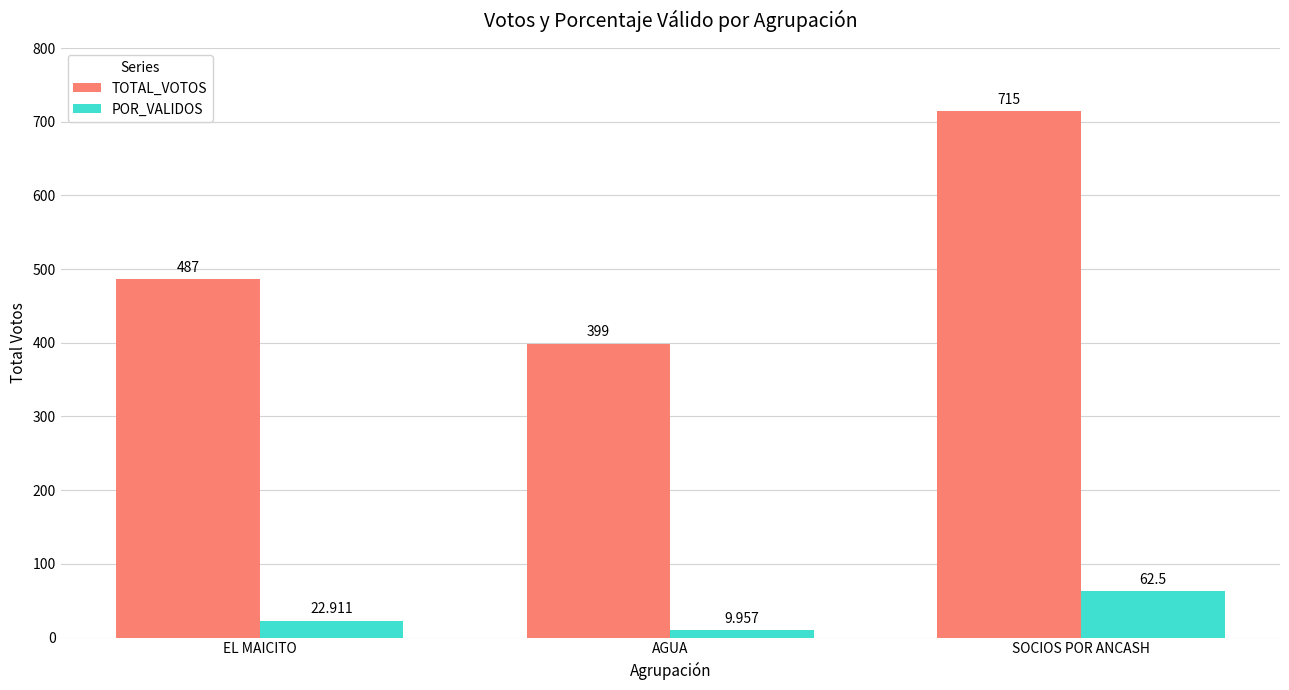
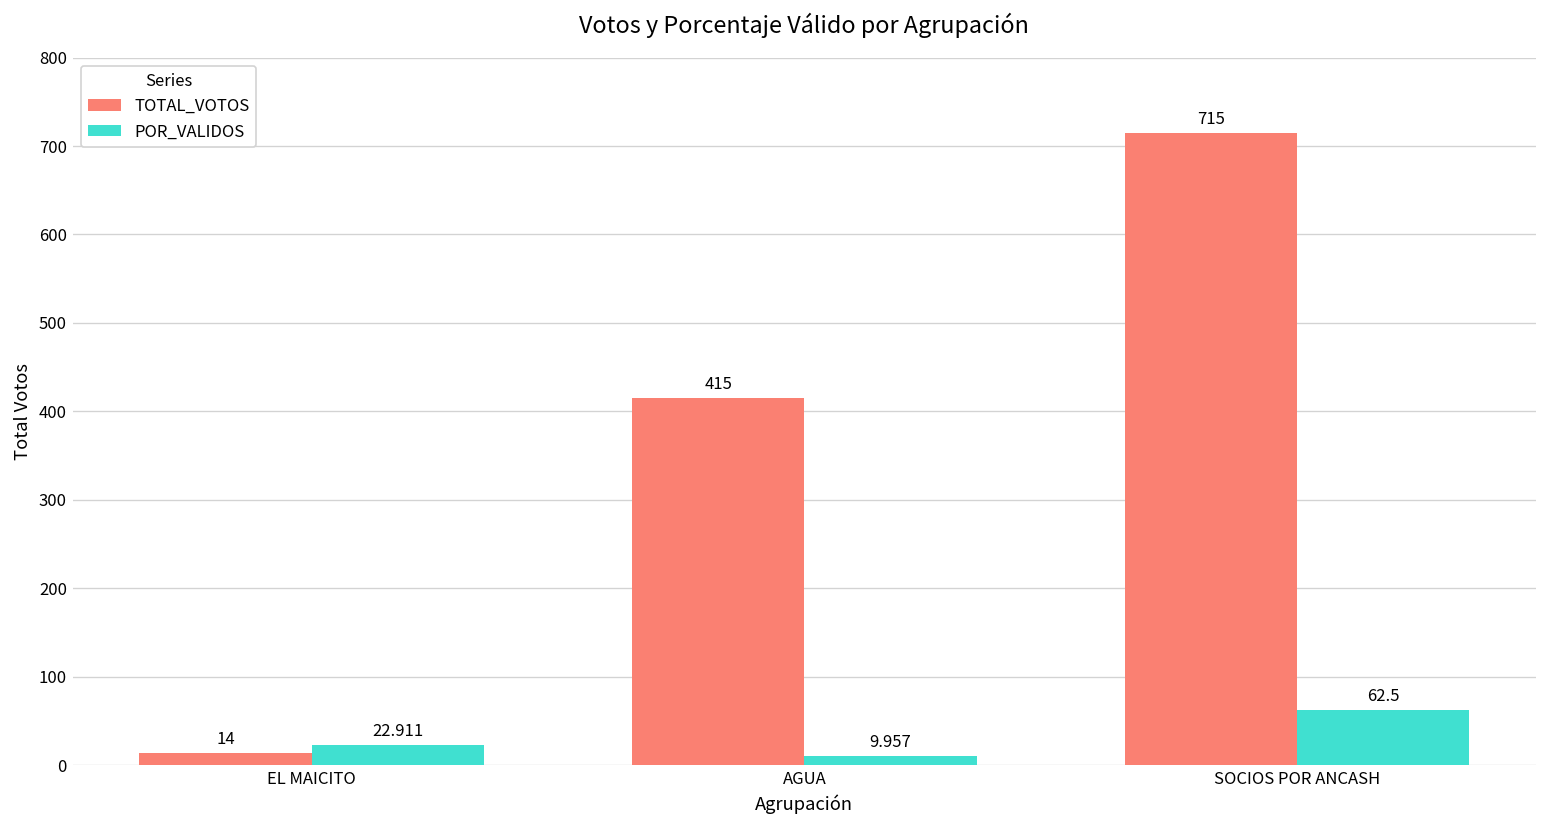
TOTAL_VOTOS, EL MAICITO: 487 -> 14
TOTAL_VOTOS, AGUA: 399 -> 415
